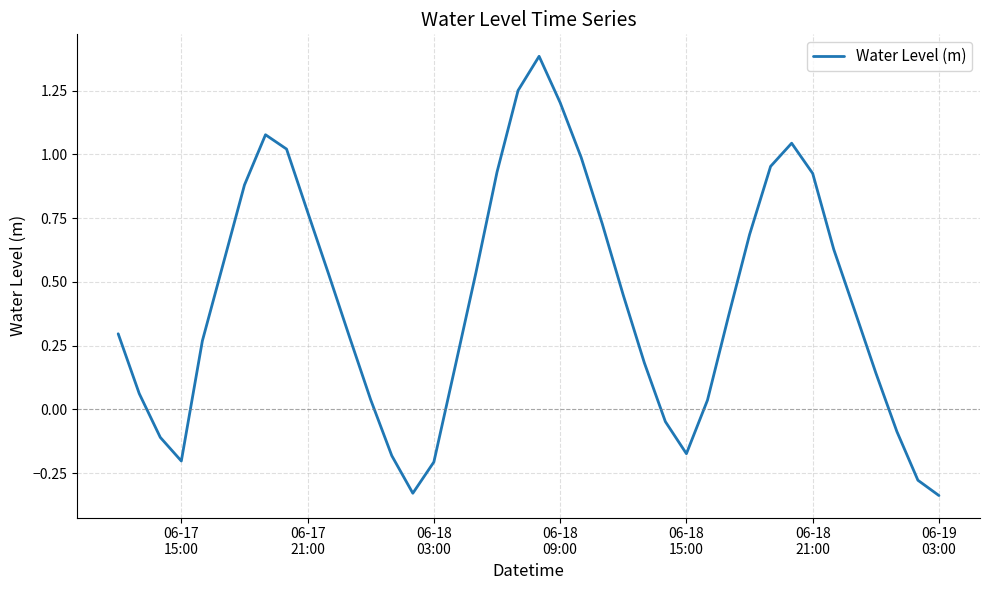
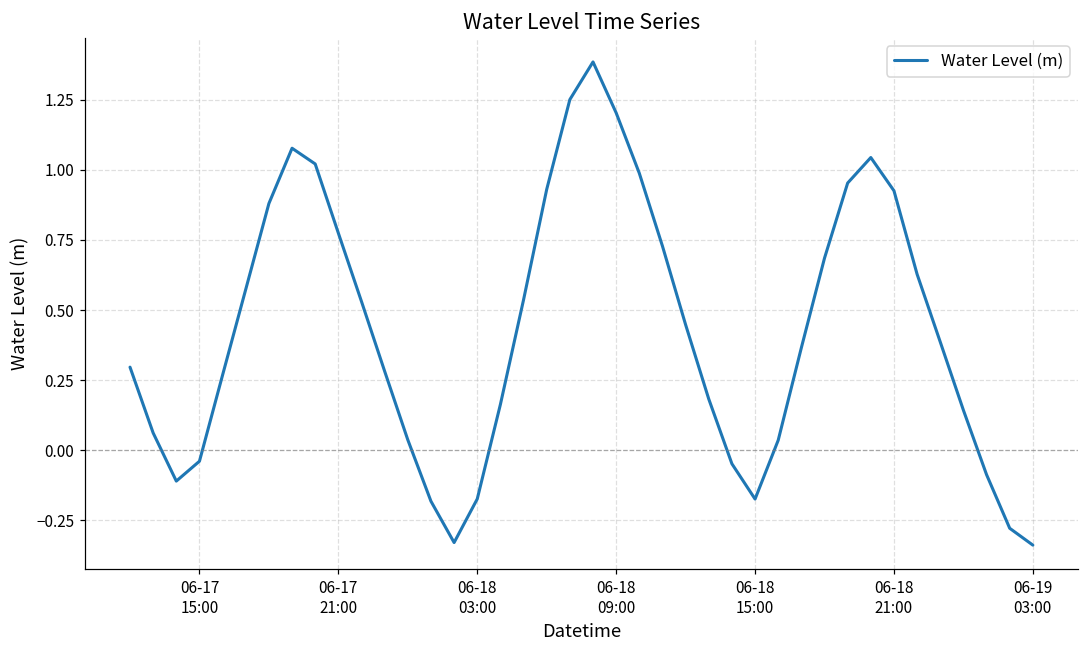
06-17 15:00: -0.20 -> -0.04
06-18 03:00: -0.21 -> -0.17
